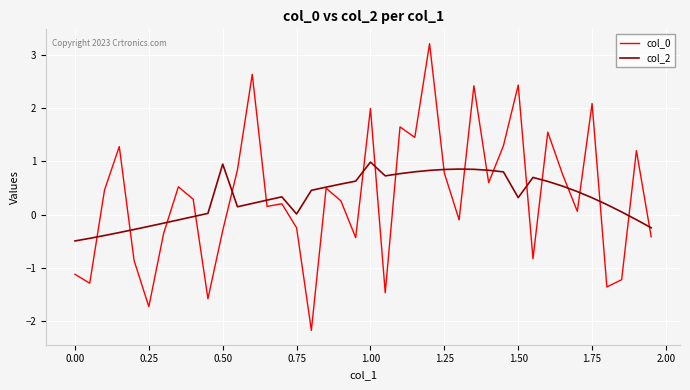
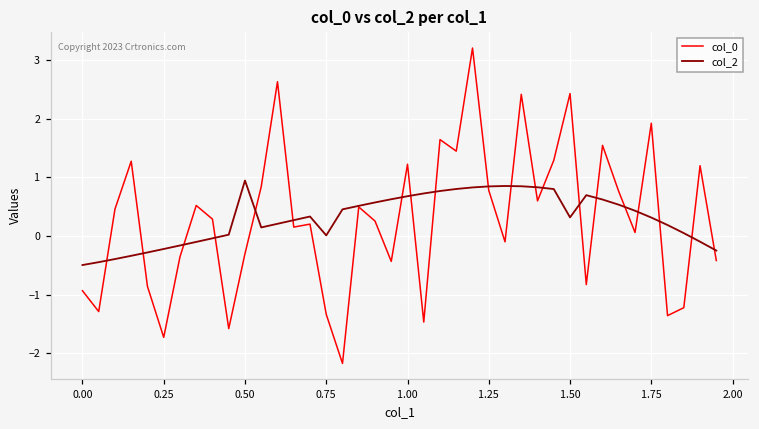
col_0, 0.00: -1.1 -> -0.9
col_0, 0.75: -0.2 -> -1.3
col_0, 1.00: 2.0 -> 1.2
col_2, 1.00: 1.0 -> 0.7
col_0, 1.75: 2.1 -> 1.9
